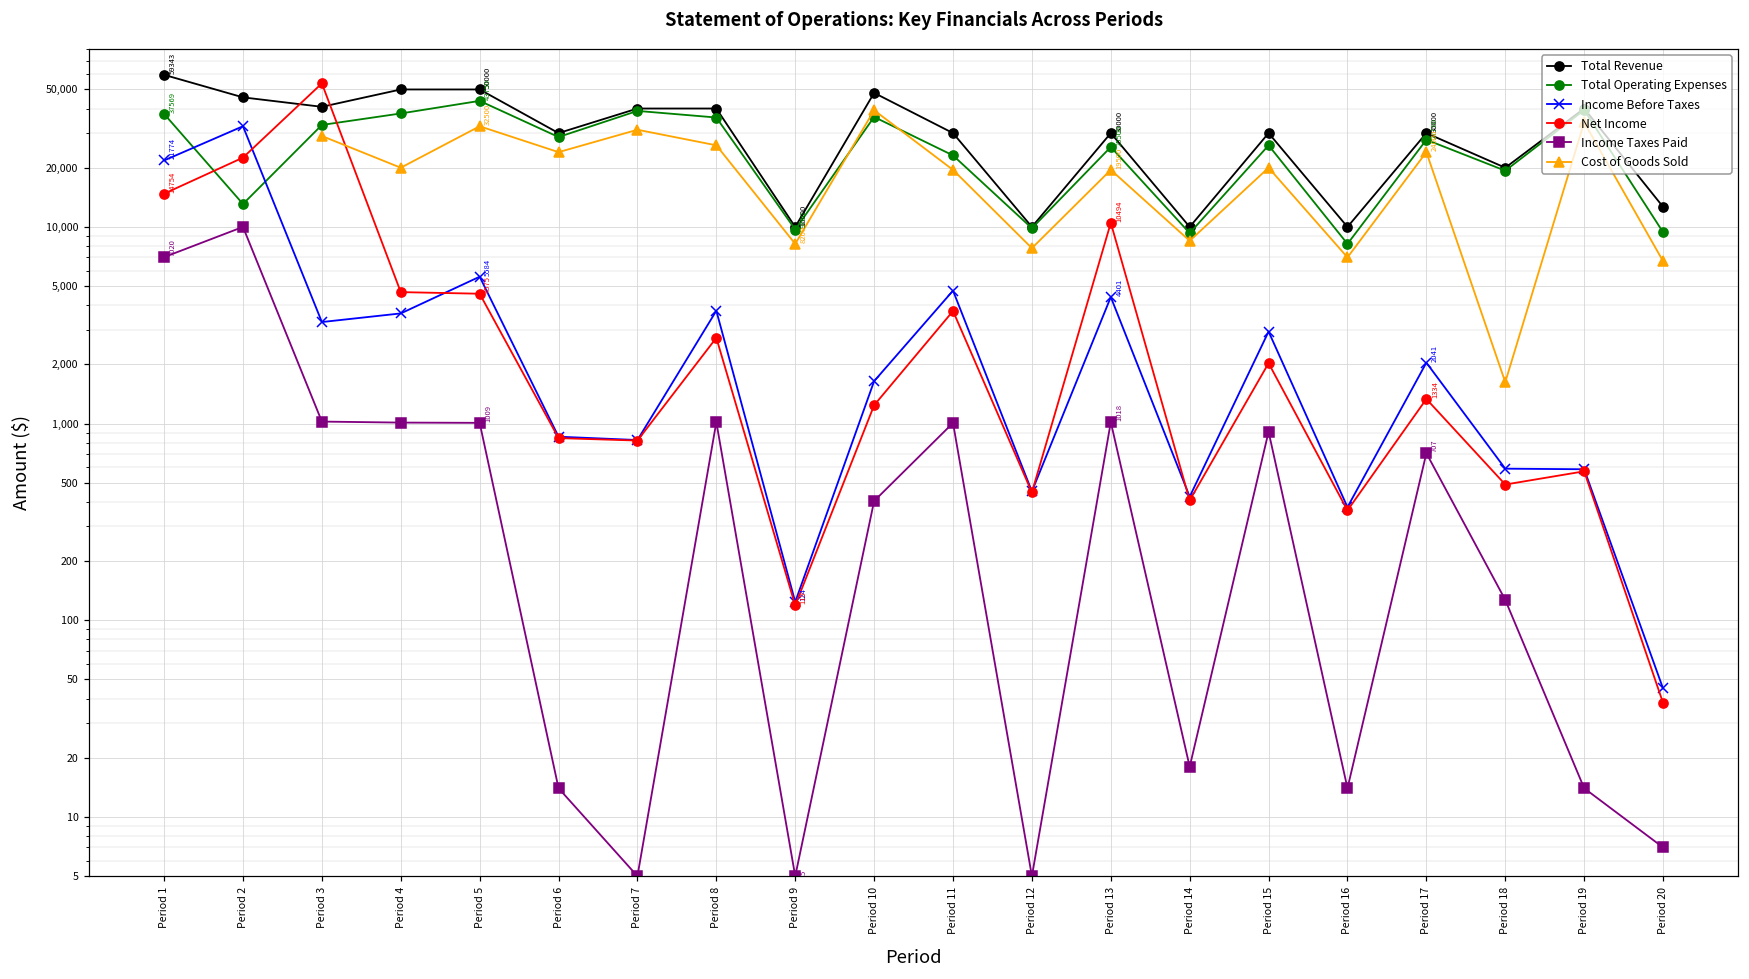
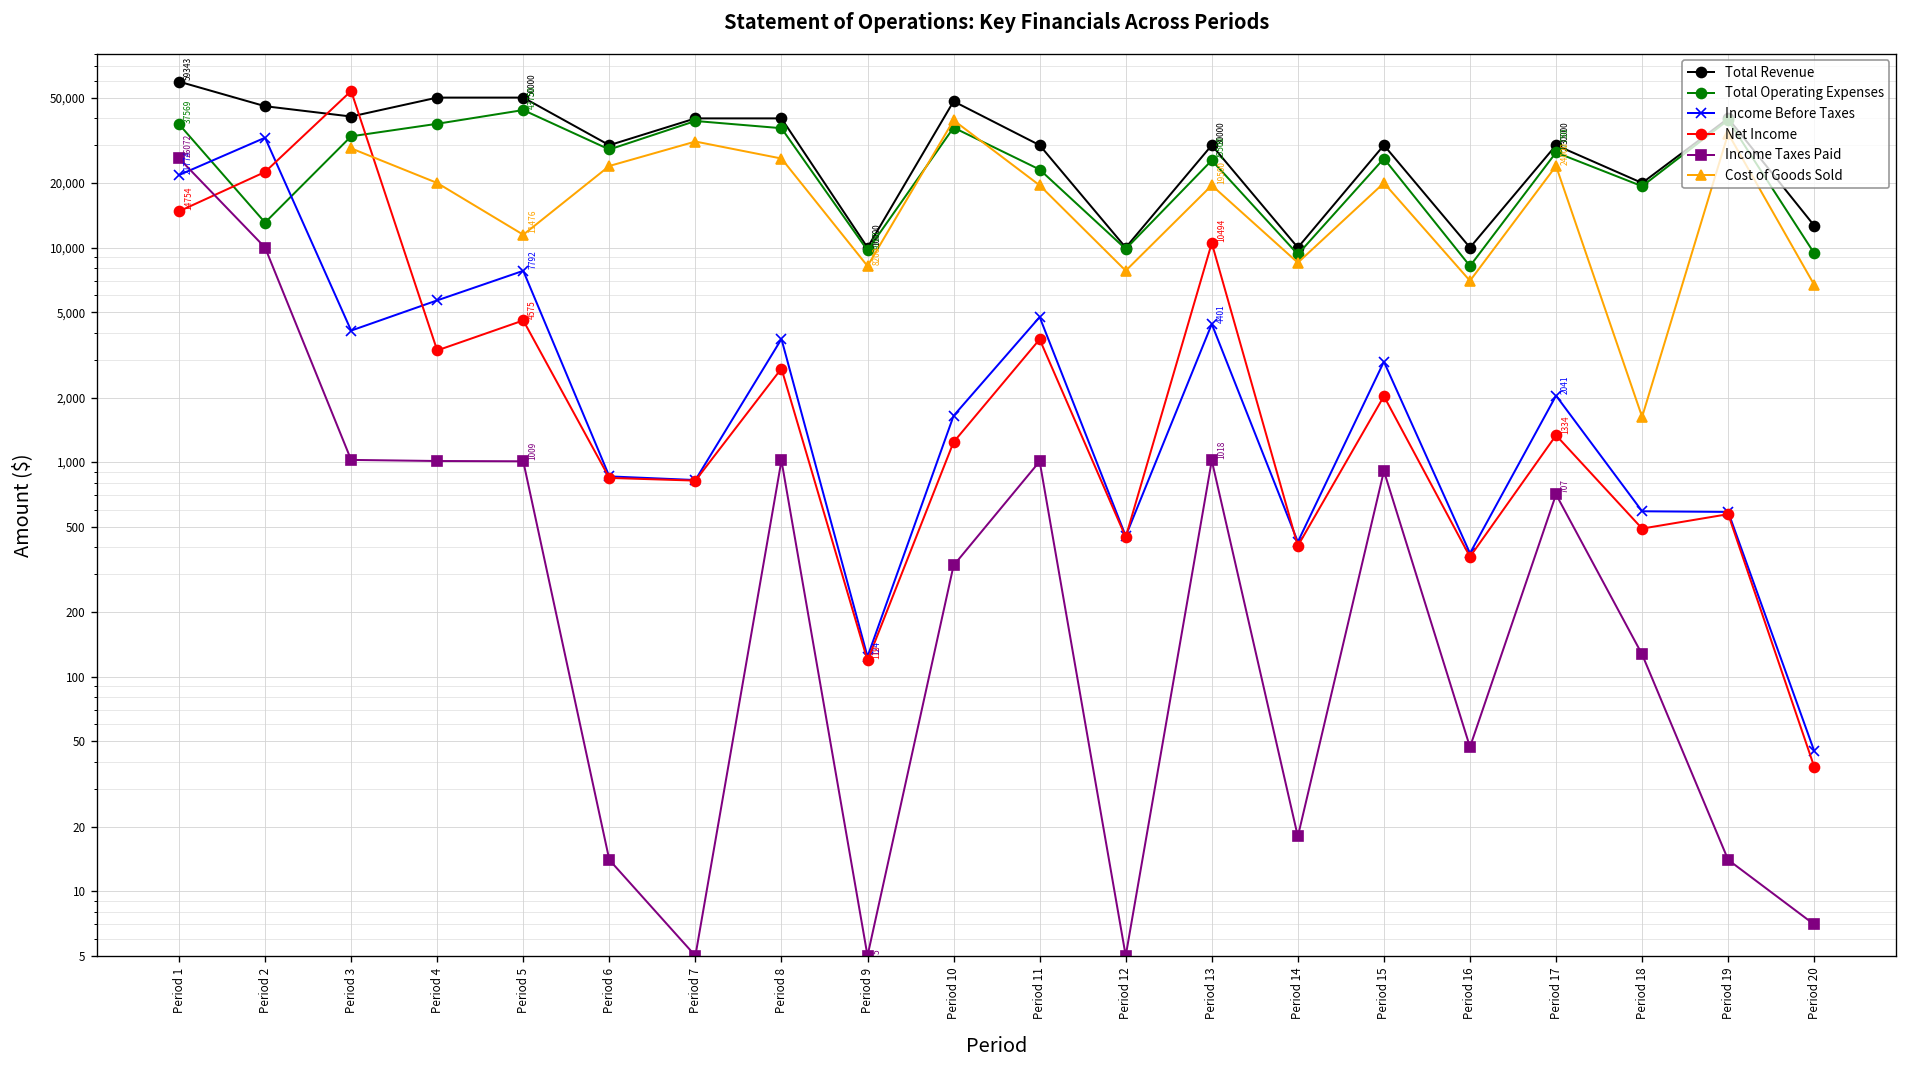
Income Taxes Paid, Period 1: 7020 -> 26072
Income Before Taxes, Period 3: 3,300 -> 4,100
Income Before Taxes, Period 4: 3,600 -> 5,700
Net Income, Period 4: 4,700 -> 3,300
Income Before Taxes, Period 5: 5584 -> 7792
Cost of Goods Sold, Period 5: 32500 -> 11476
Income Taxes Paid, Period 10: 400 -> 330
Income Taxes Paid, Period 16: 14 -> 47
